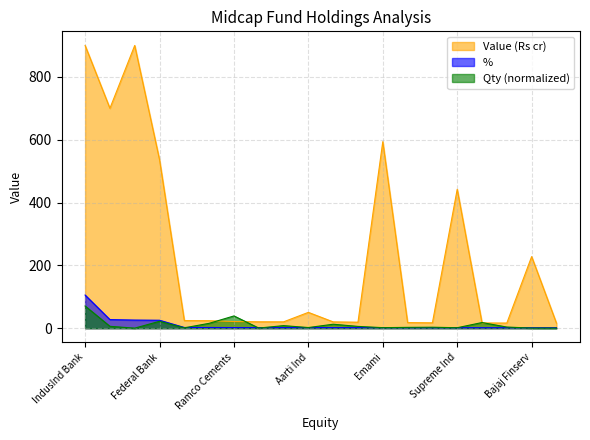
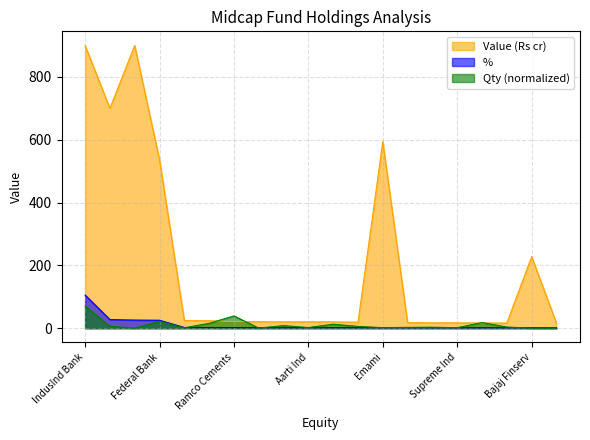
Value (Rs cr), Aarti Ind: 50 -> 20
Value (Rs cr), Supreme Ind: 440 -> 20
